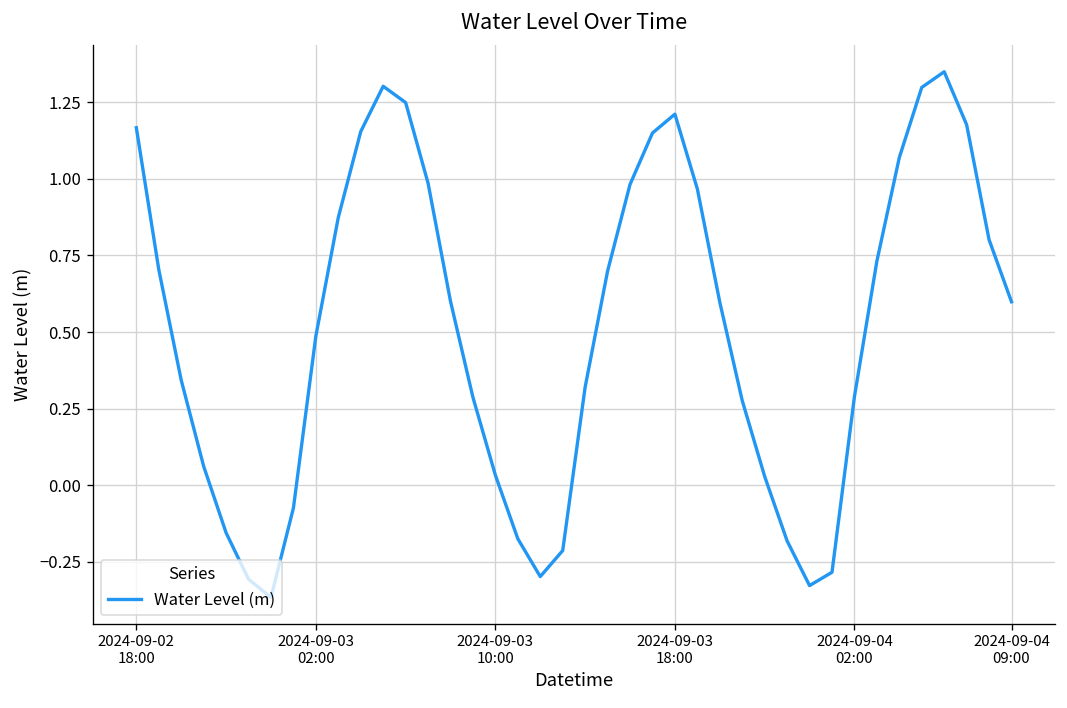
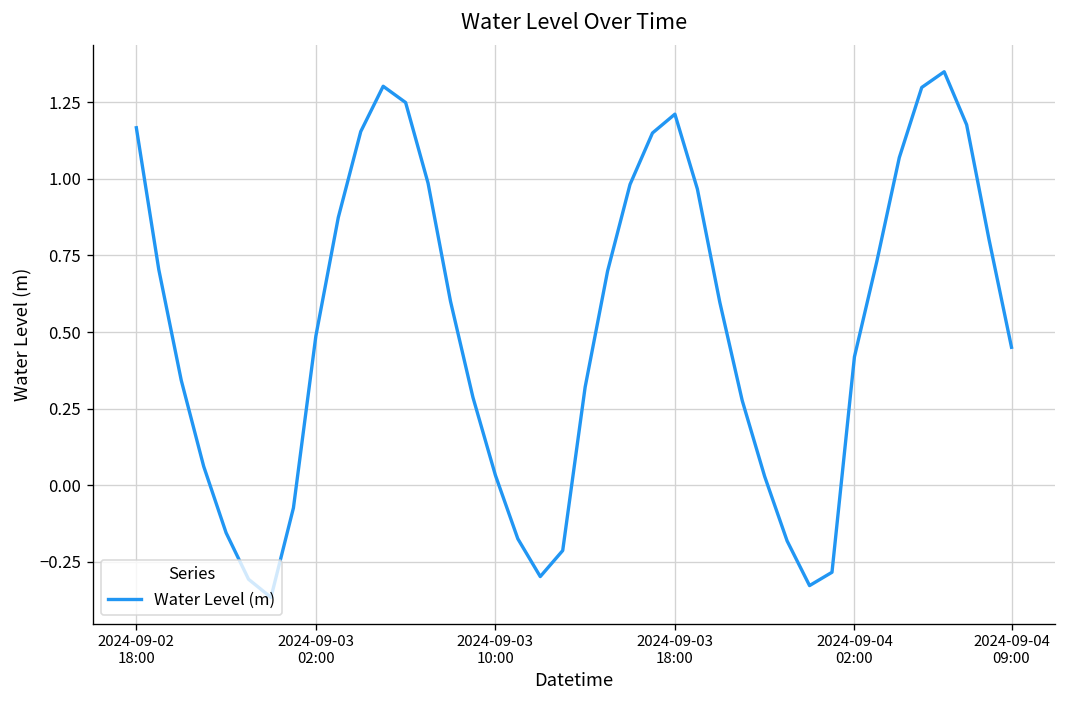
2024-09-04 02:00: 0.29 -> 0.42
2024-09-04 09:00: 0.60 -> 0.45
